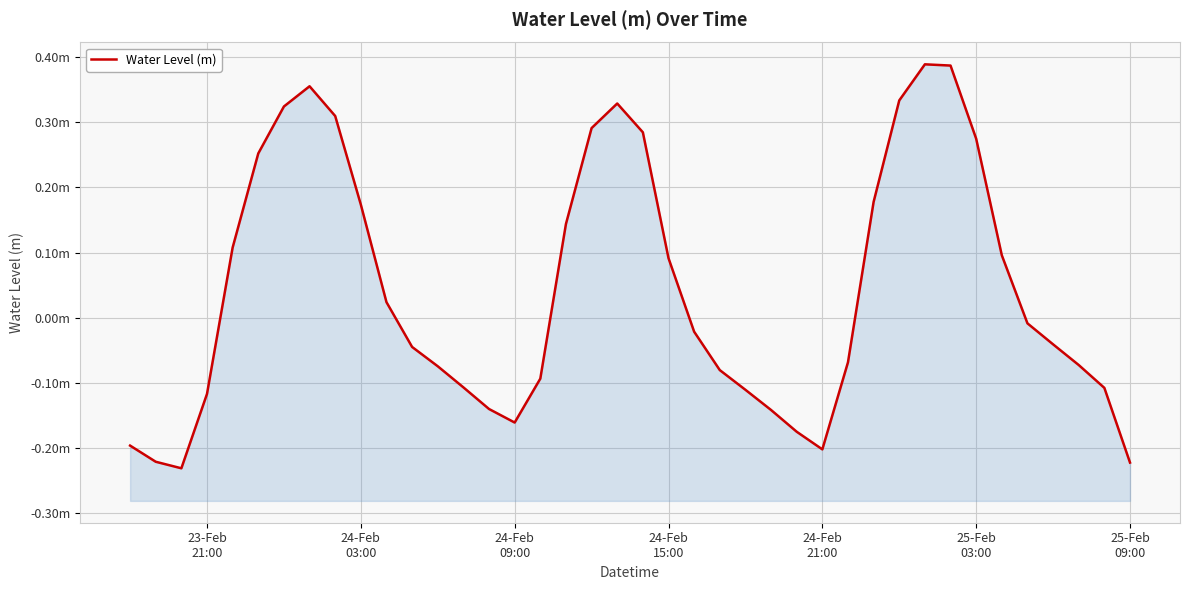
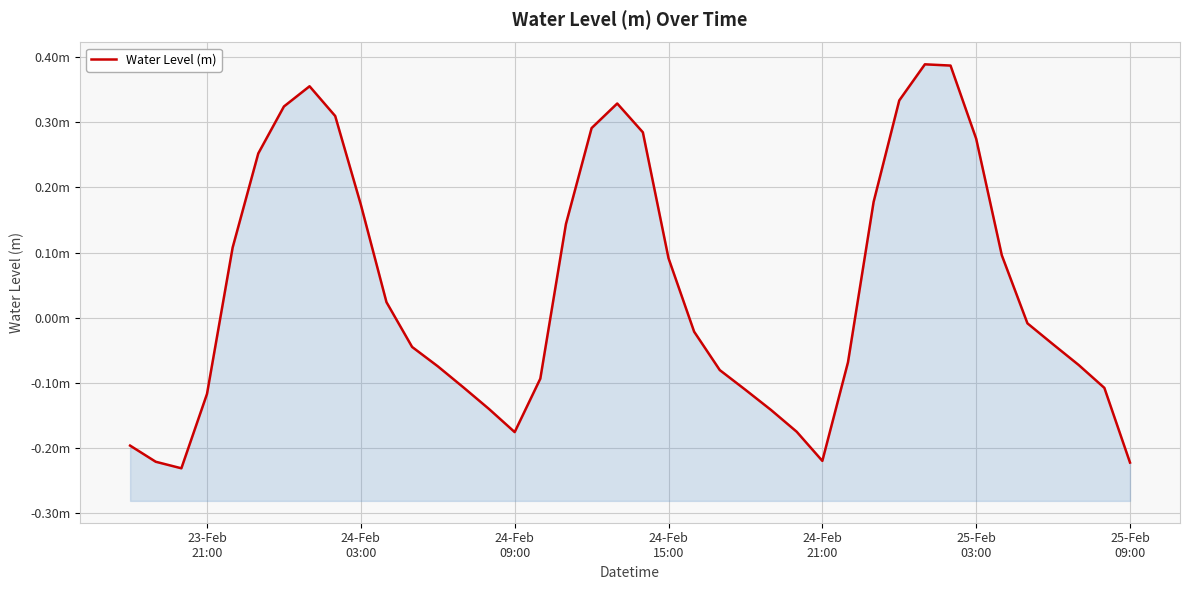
24-Feb 09:00: -0.16m -> -0.18m
24-Feb 21:00: -0.20m -> -0.22m
